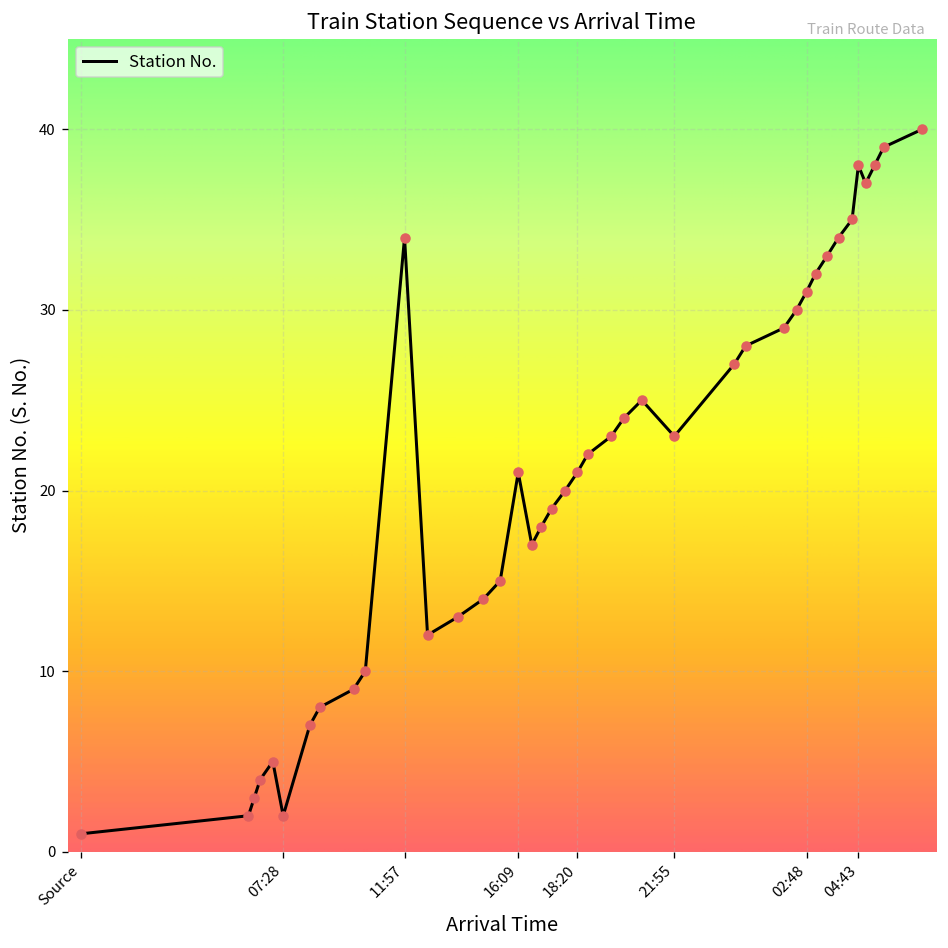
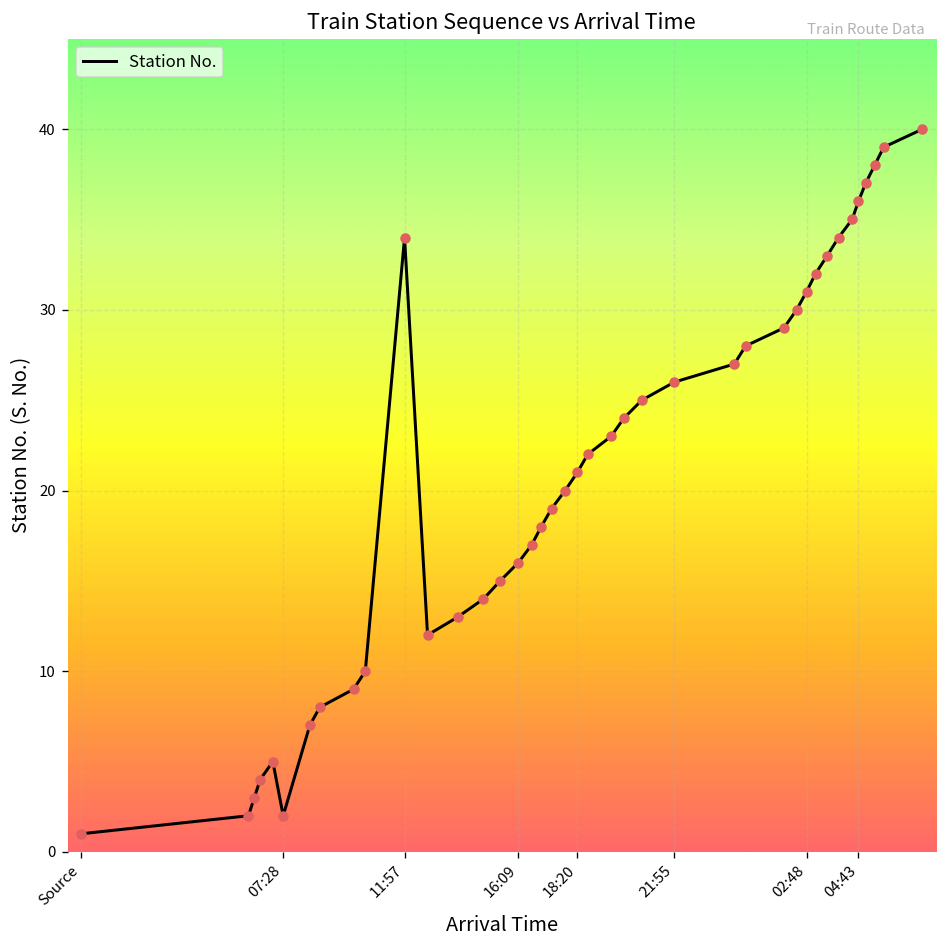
16:09: 21 -> 16
21:55: 23 -> 26
04:43: 38 -> 36
